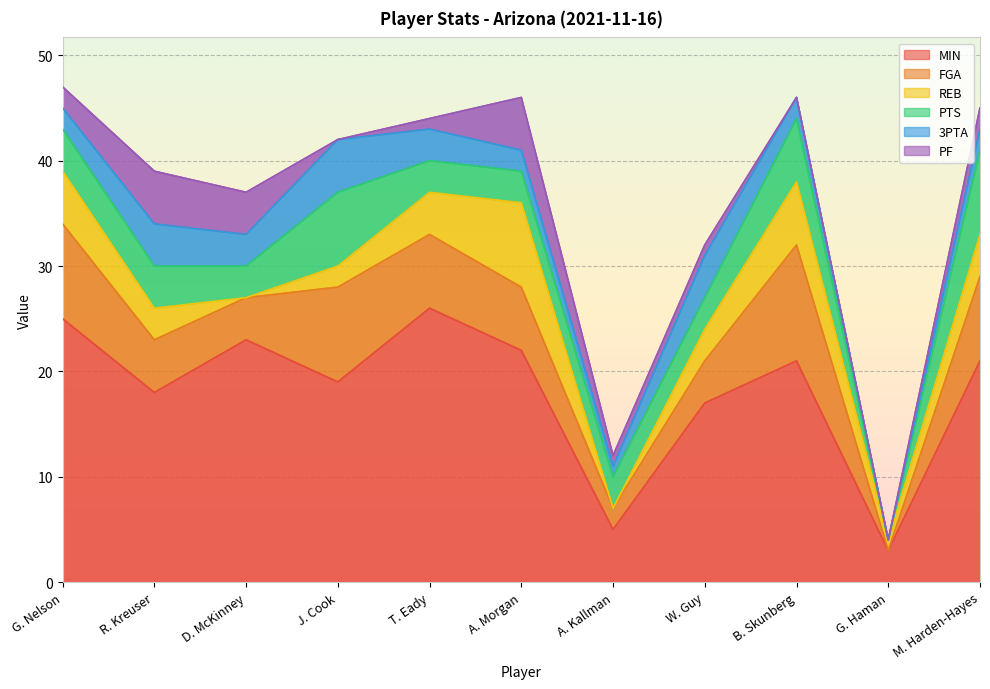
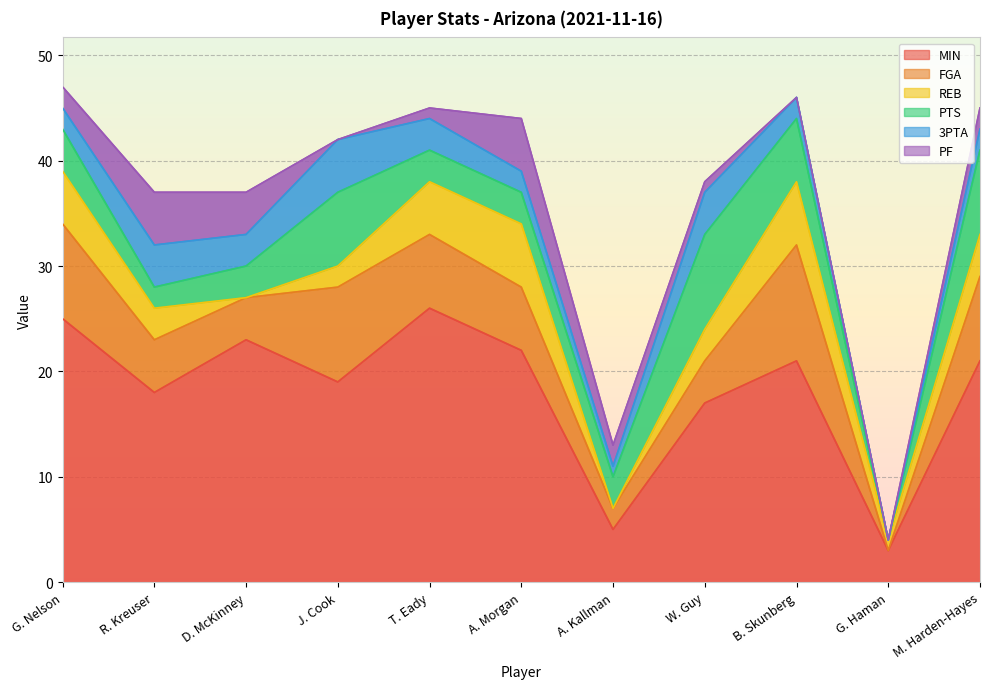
PTS, R. Kreuser: 4 -> 2
REB, T. Eady: 4 -> 5
REB, A. Morgan: 8 -> 6
PF, A. Kallman: 1 -> 2
PTS, W. Guy: 3 -> 9
